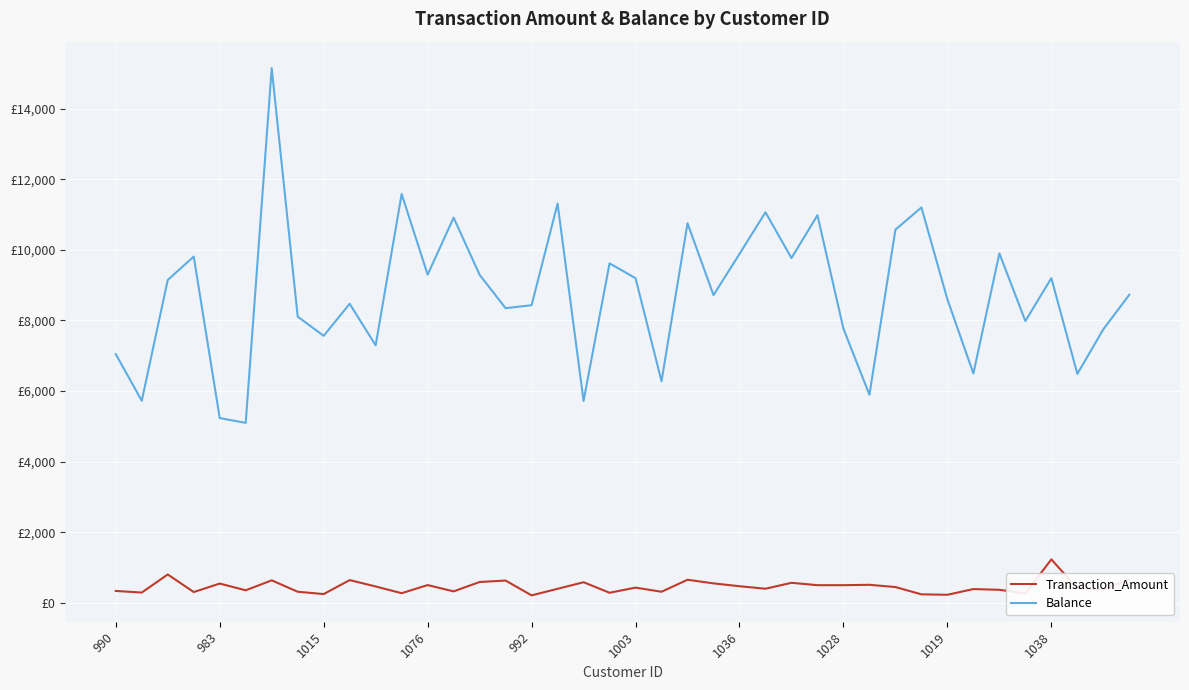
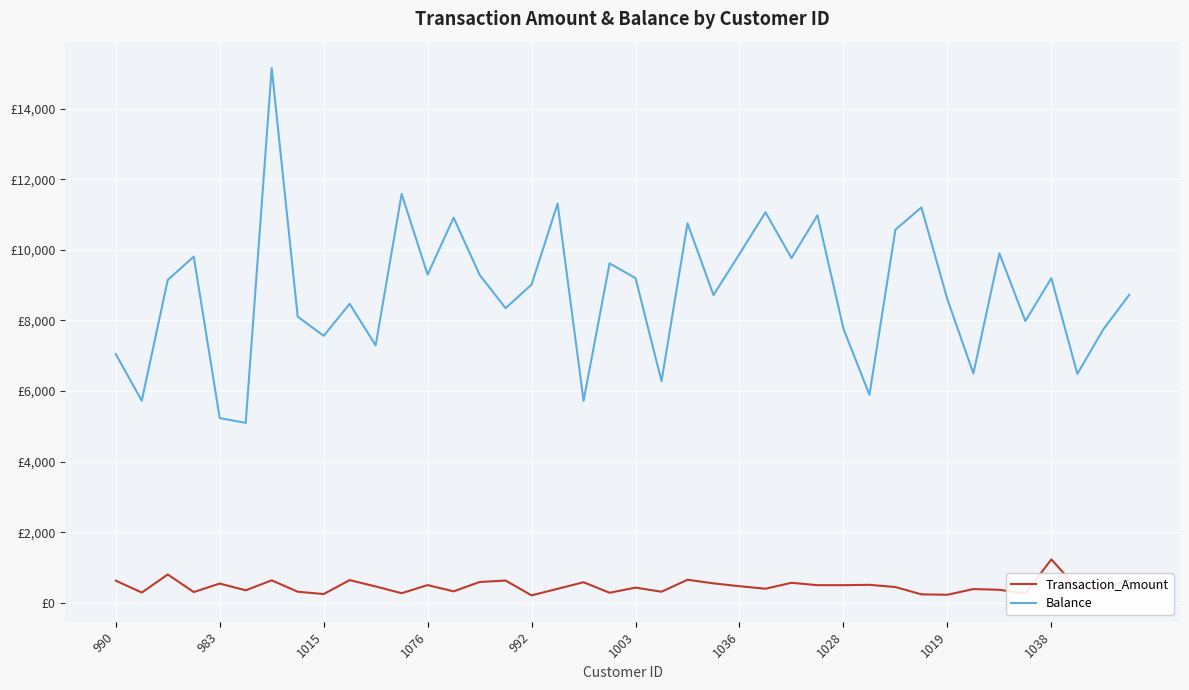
Transaction_Amount, 990: £300 -> £600
Balance, 992: £8,400 -> £9,000
